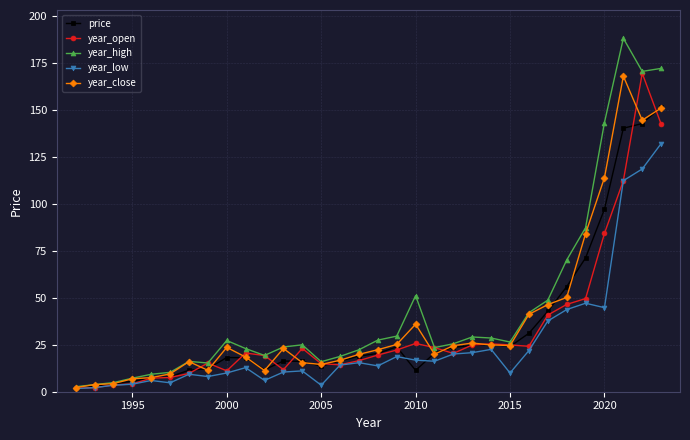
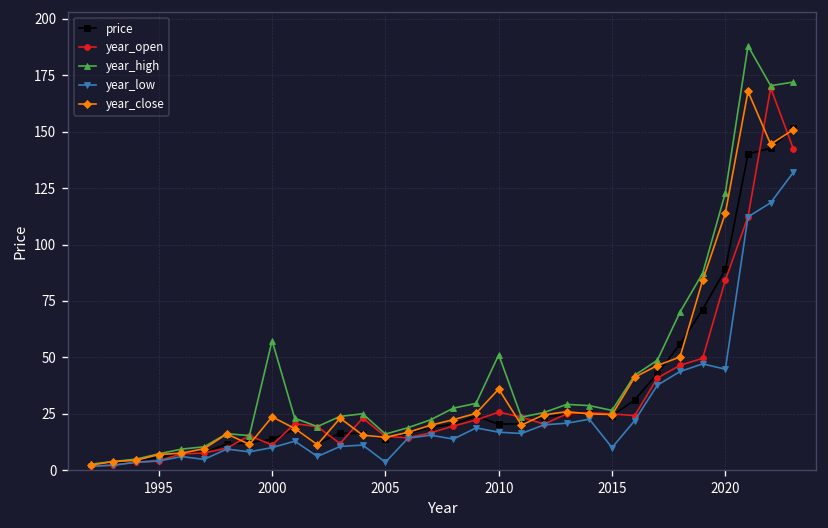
price, 2000: 18 -> 14
year_high, 2000: 27 -> 57
price, 2010: 11 -> 20
price, 2020: 97 -> 89
year_high, 2020: 143 -> 123
